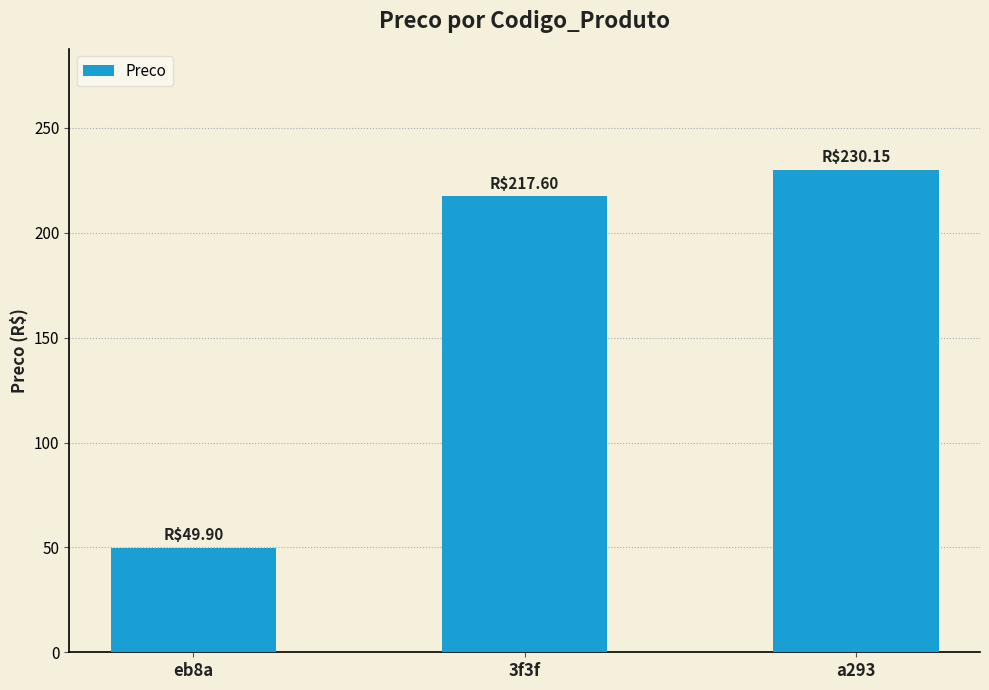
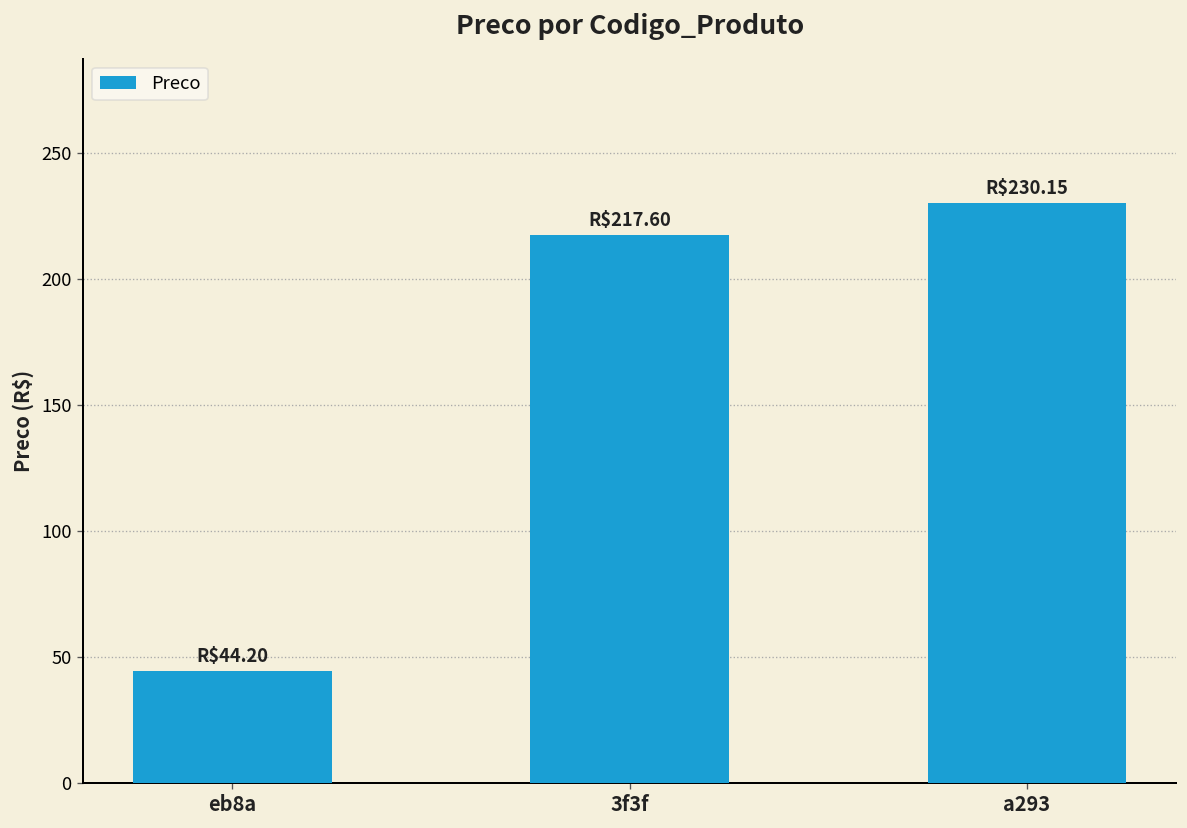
eb8a: $49.90 -> $44.20
